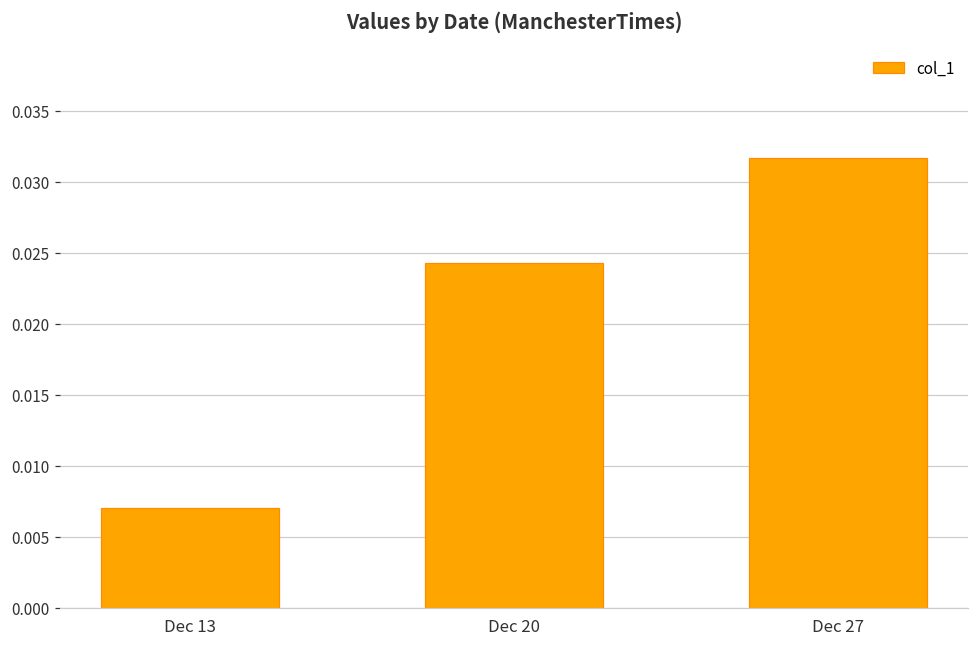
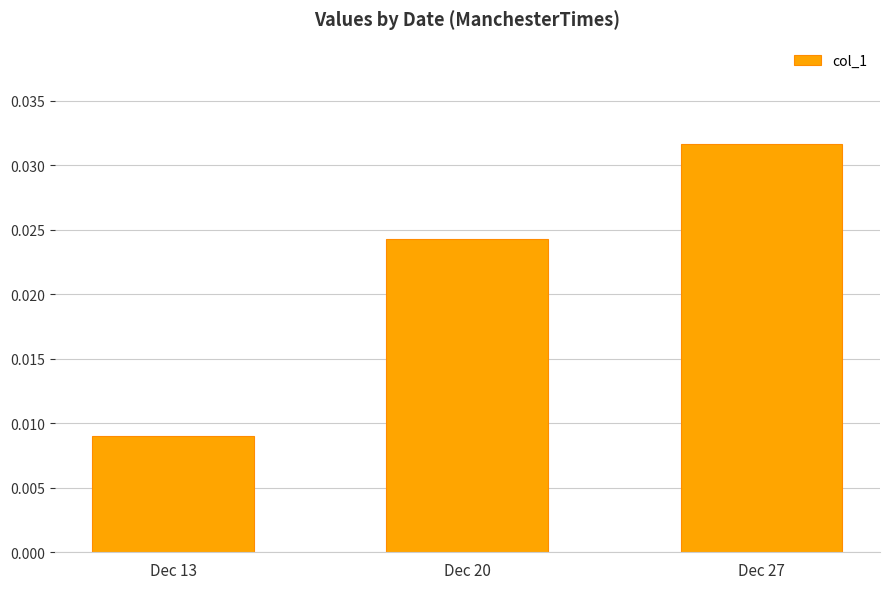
Dec 13: 0.0070 -> 0.0090
